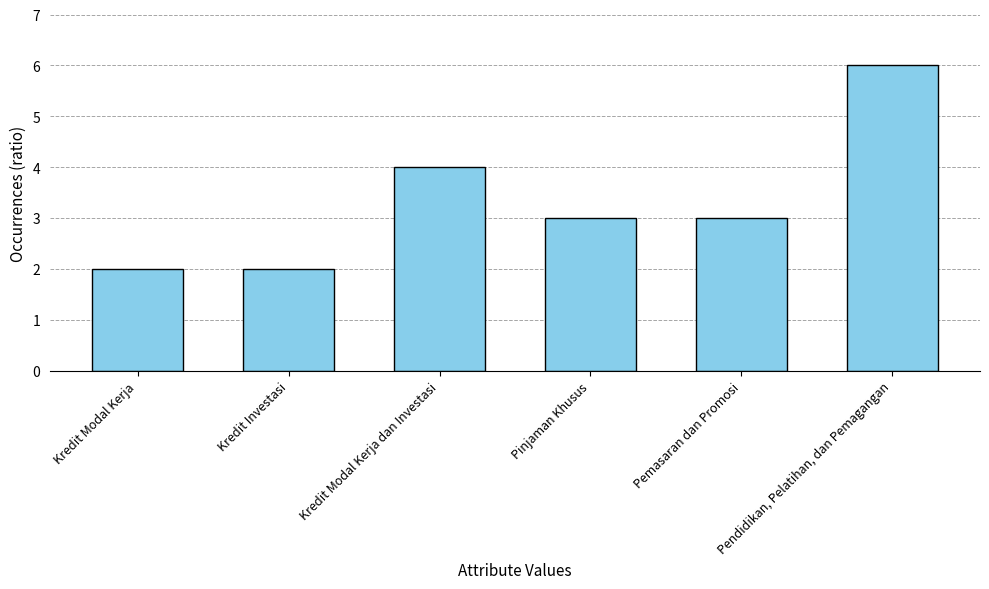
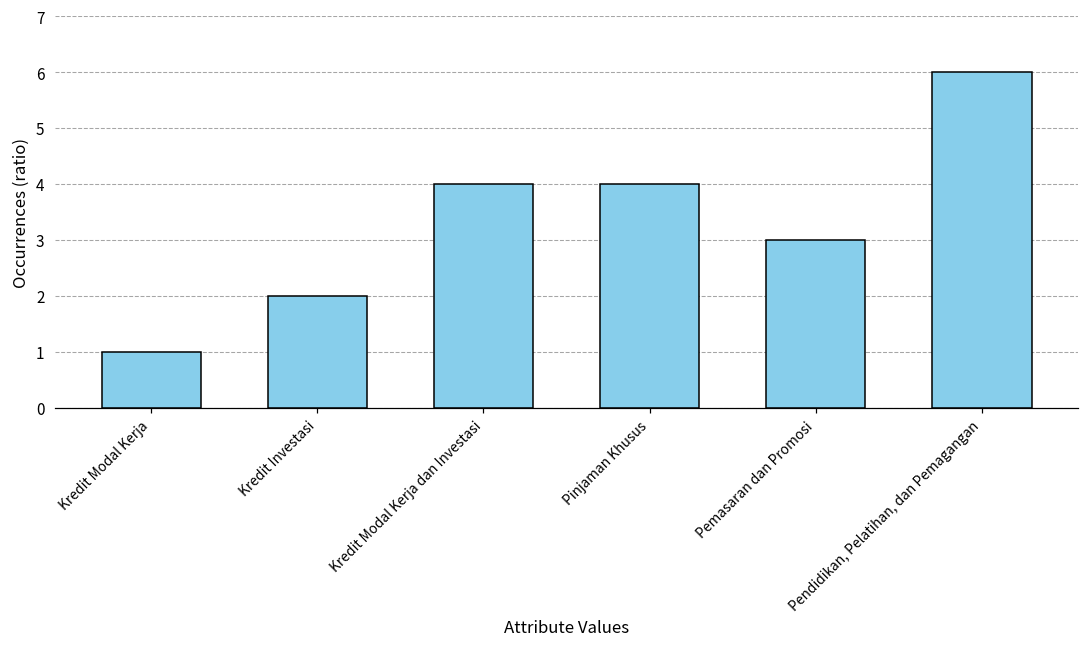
Kredit Modal Kerja: 2 -> 1
Pinjaman Khusus: 3 -> 4
